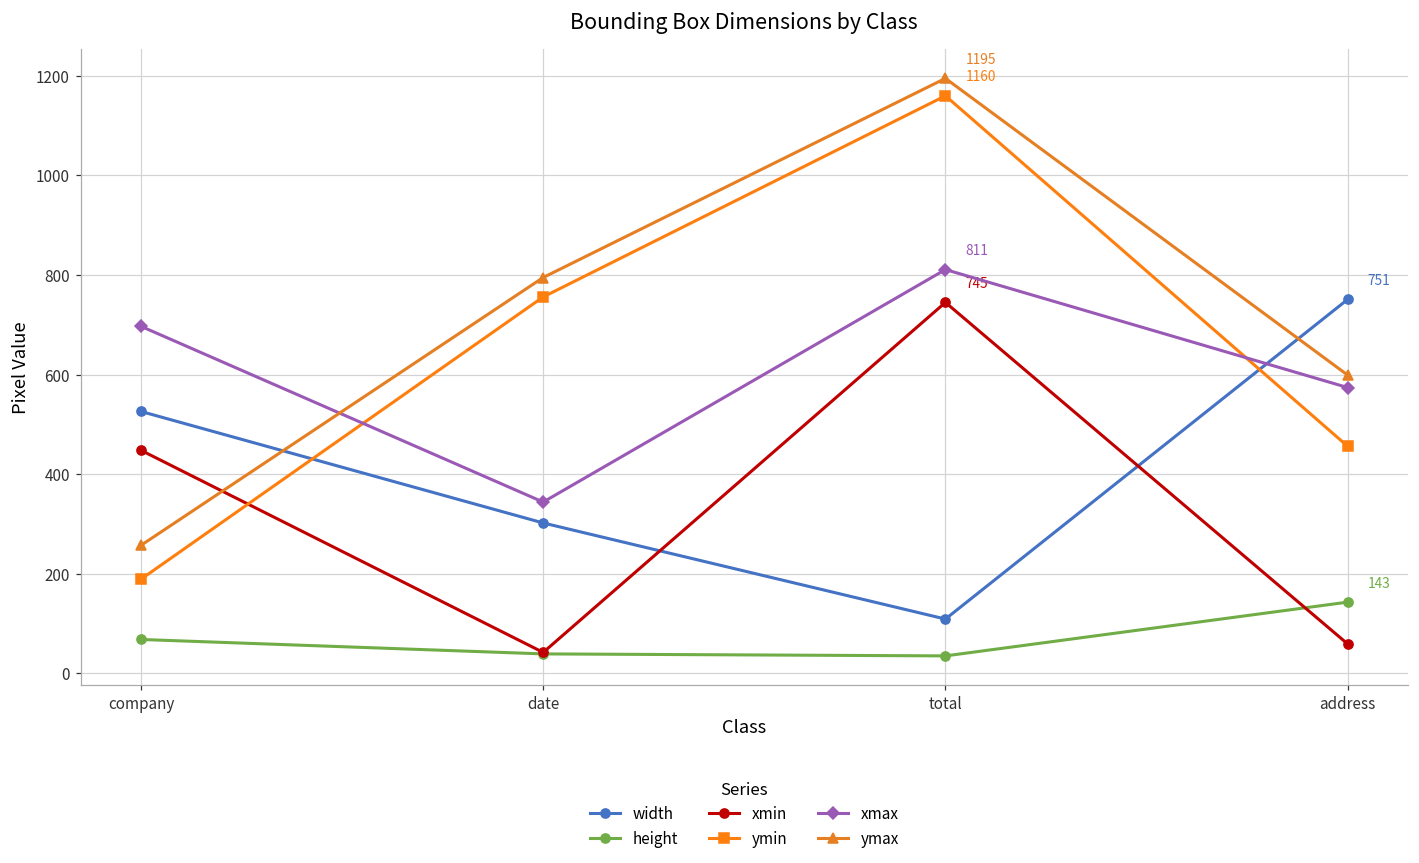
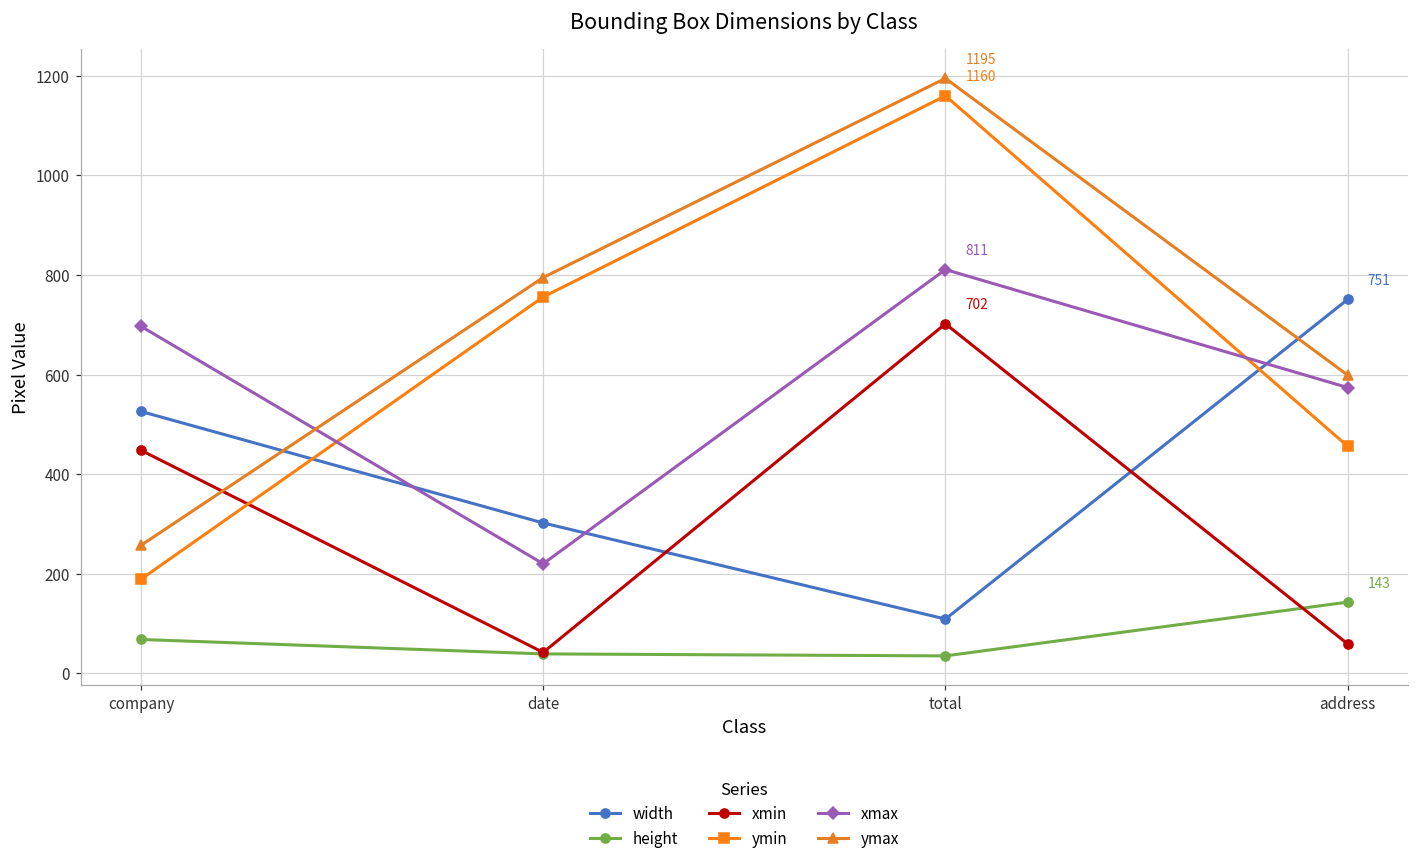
xmax, date: 340 -> 220
xmin, total: 745 -> 702
